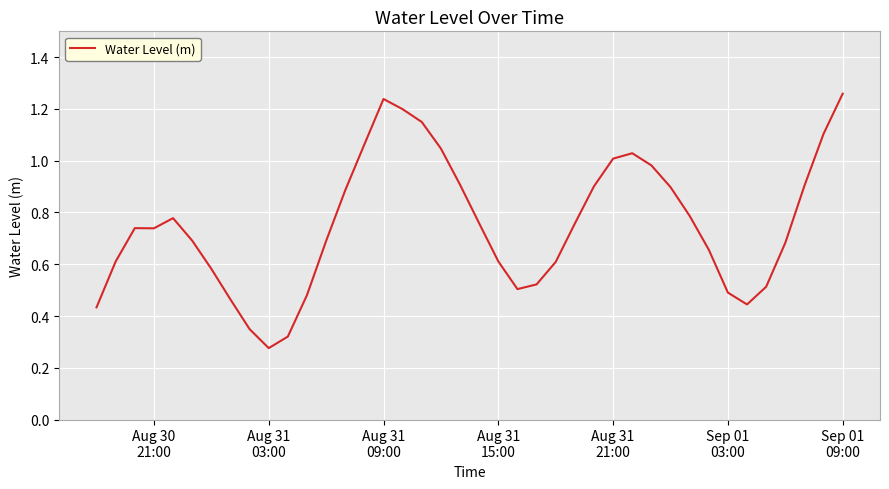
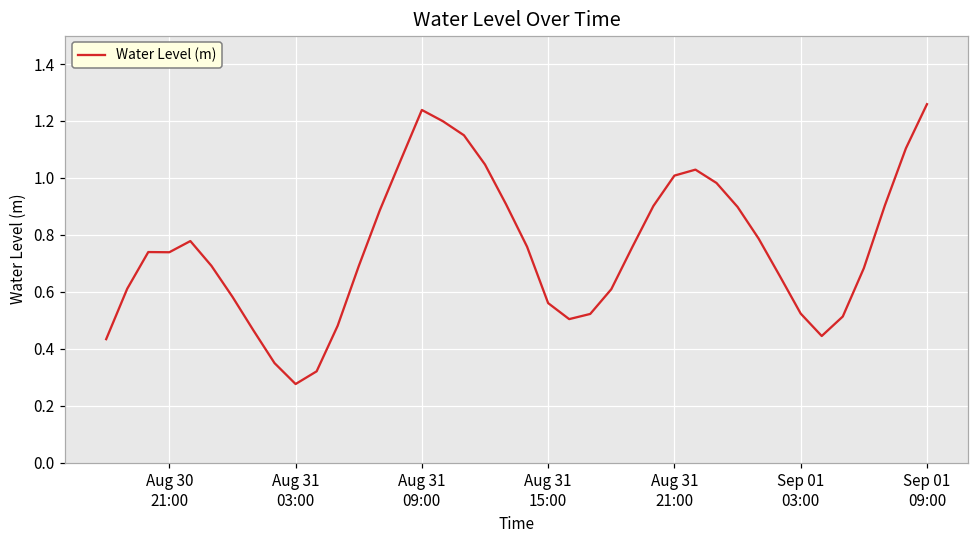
Aug 31 15:00: 0.61 -> 0.56
Sep 01 03:00: 0.49 -> 0.52
